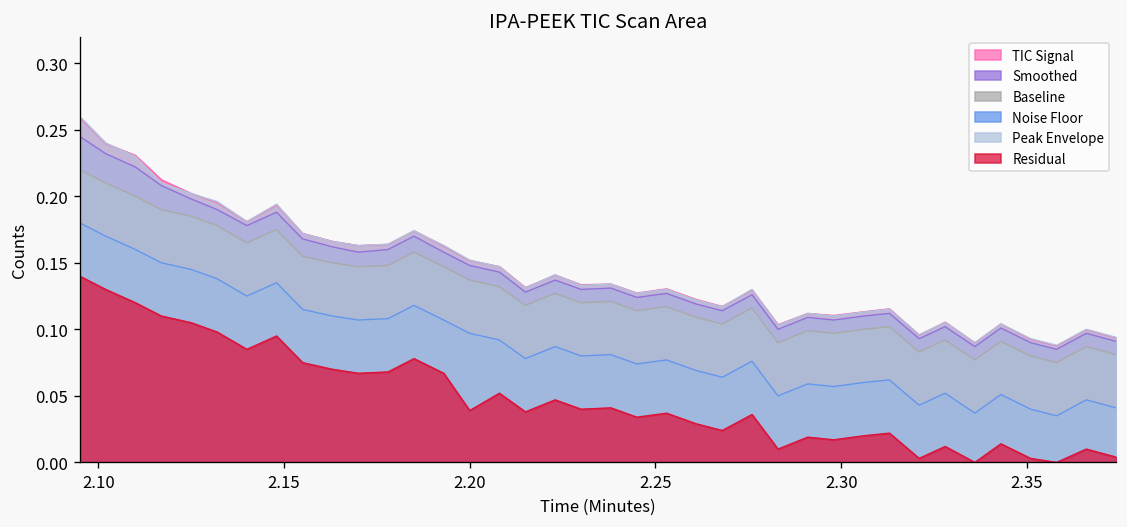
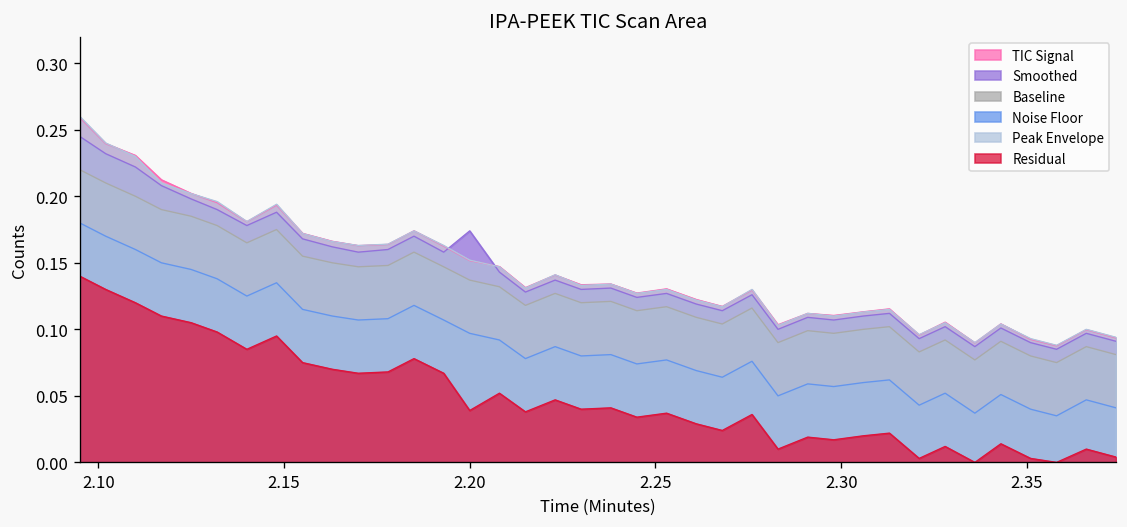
Smoothed, 2.20: 0.148 -> 0.174
